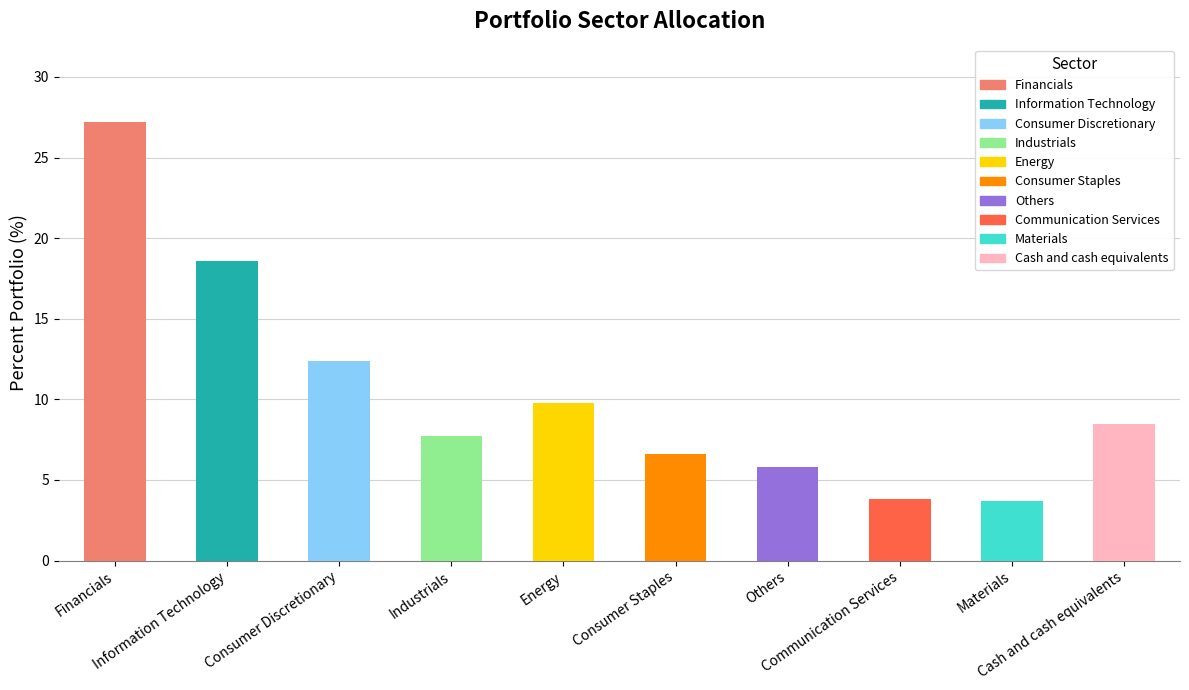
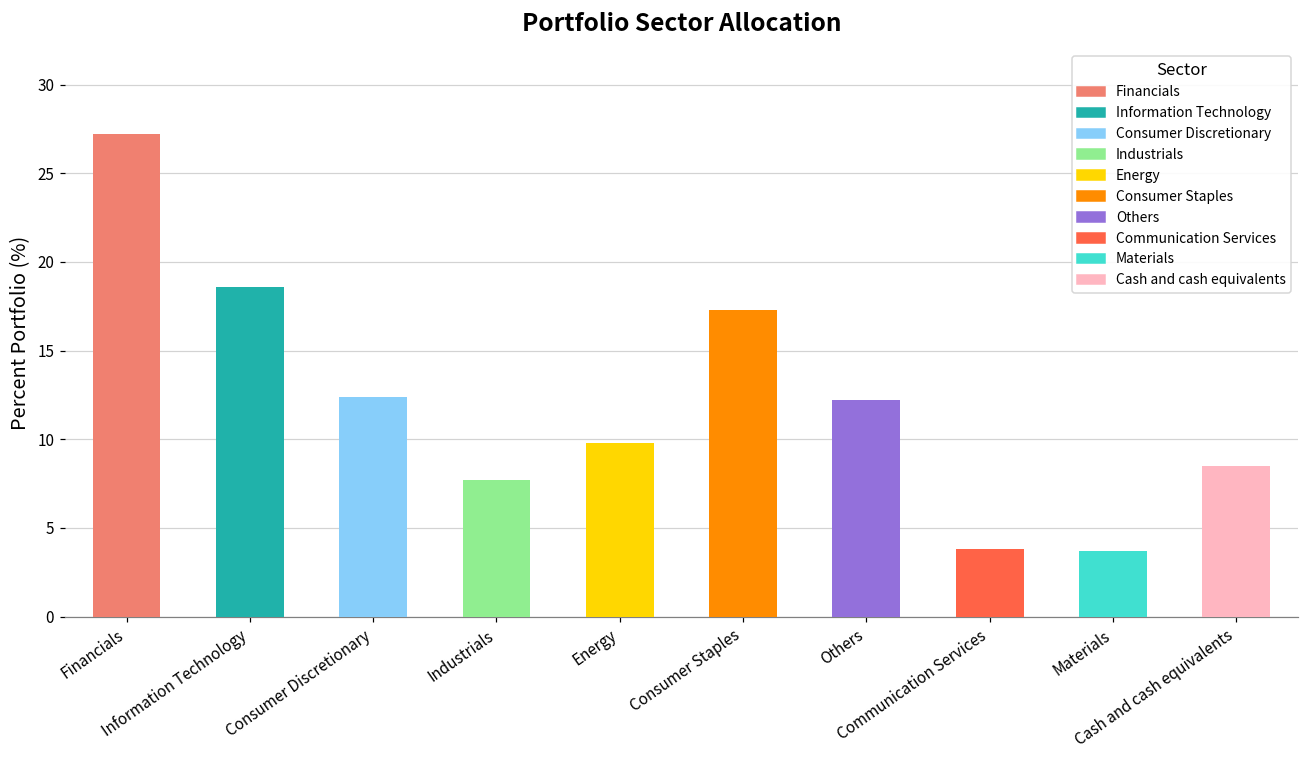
Consumer Staples: 6.6 -> 17.3
Others: 5.8 -> 12.2
